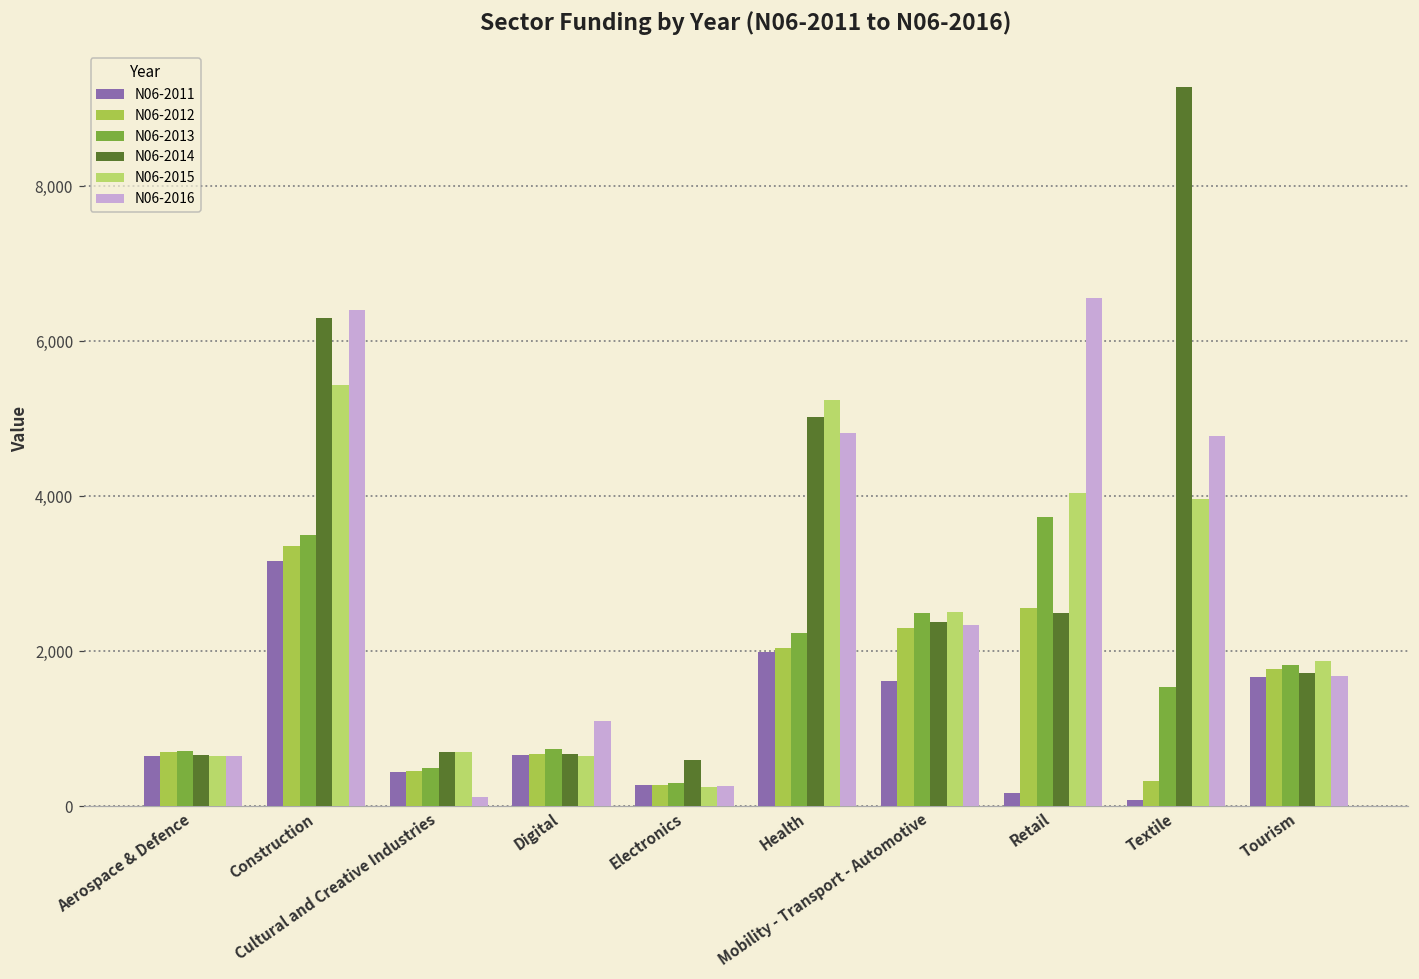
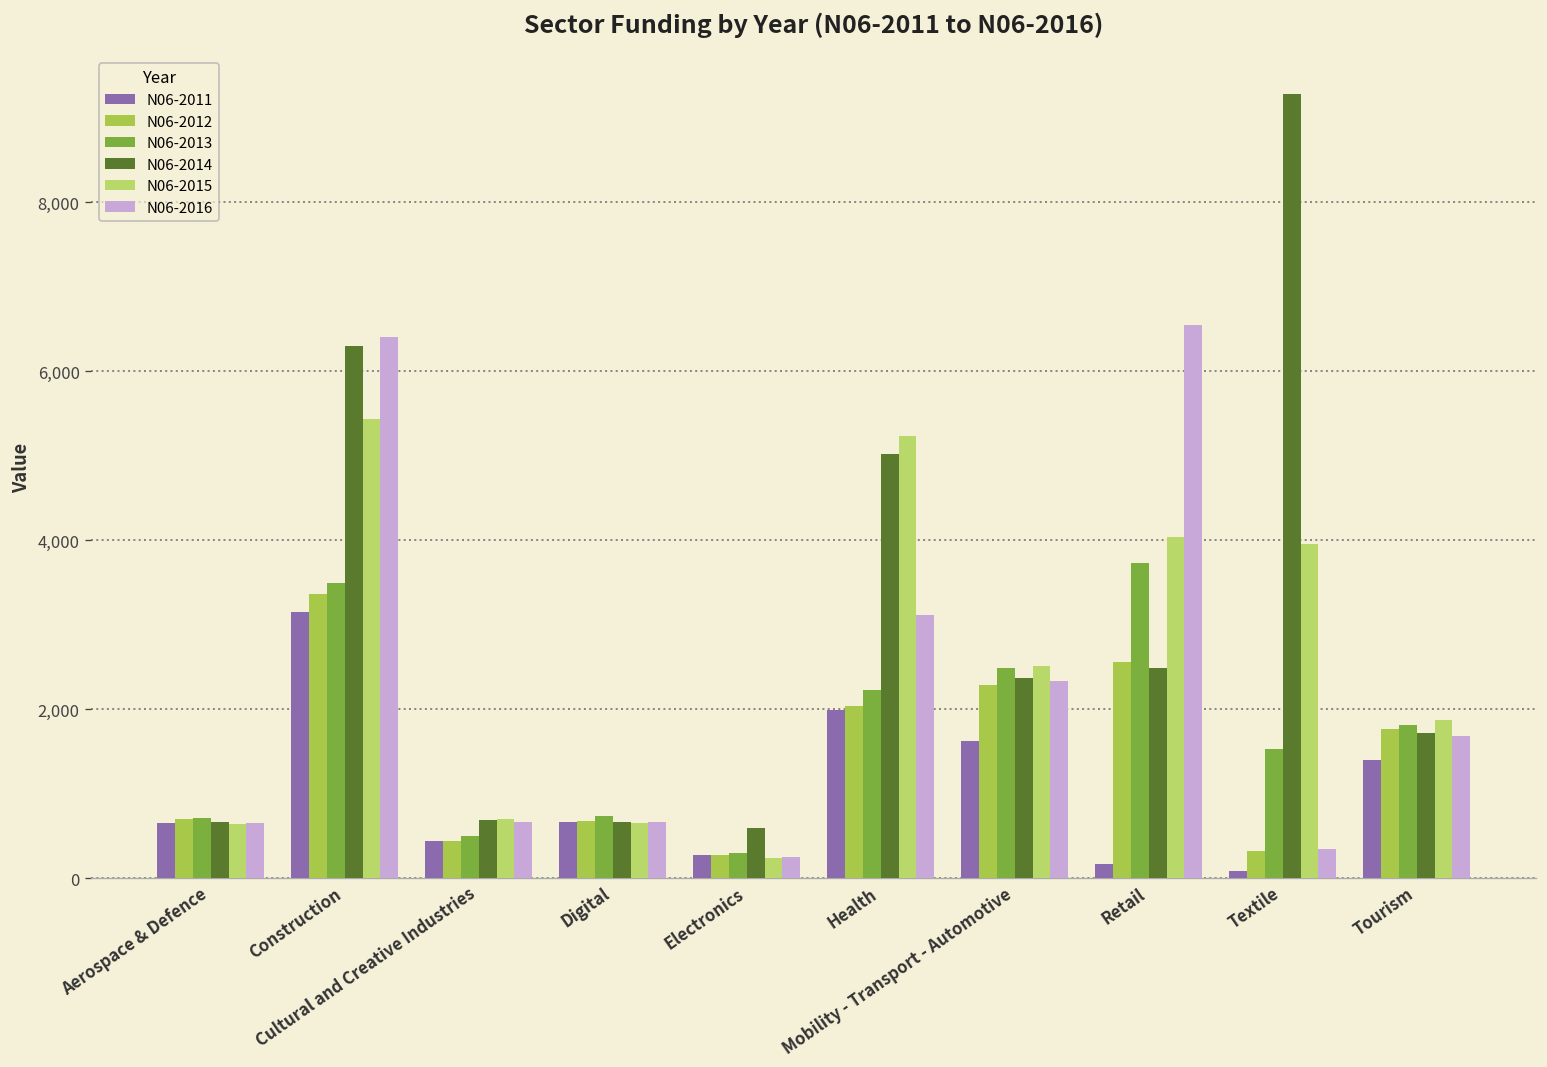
N06-2016, Cultural and Creative Industries: 100 -> 700
N06-2016, Digital: 1,100 -> 700
N06-2016, Health: 4,800 -> 3,100
N06-2016, Textile: 4,800 -> 300
N06-2011, Tourism: 1,700 -> 1,400
